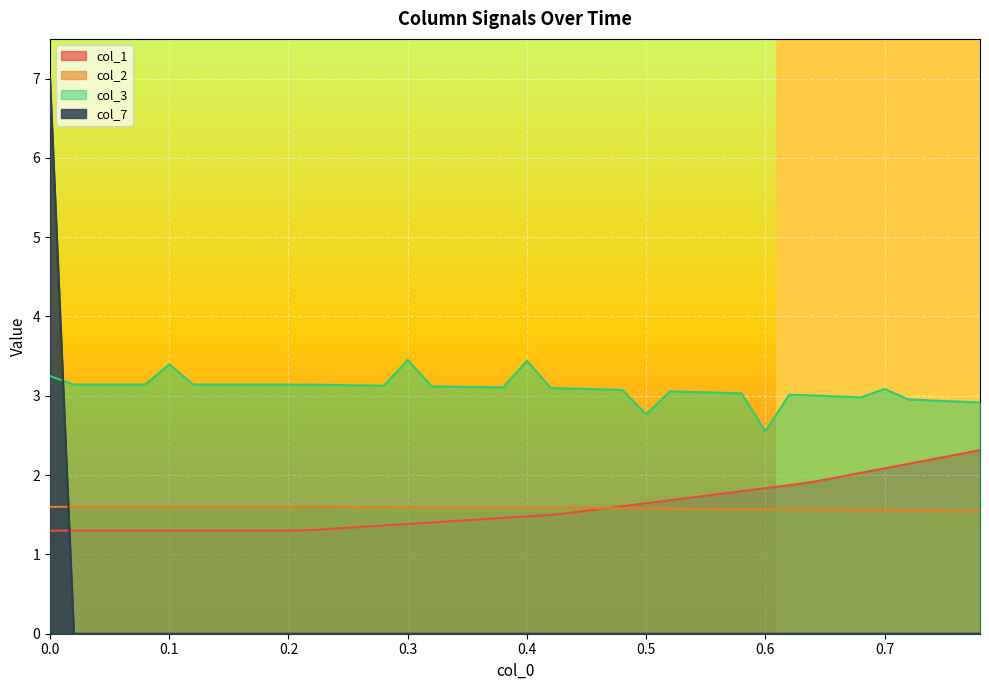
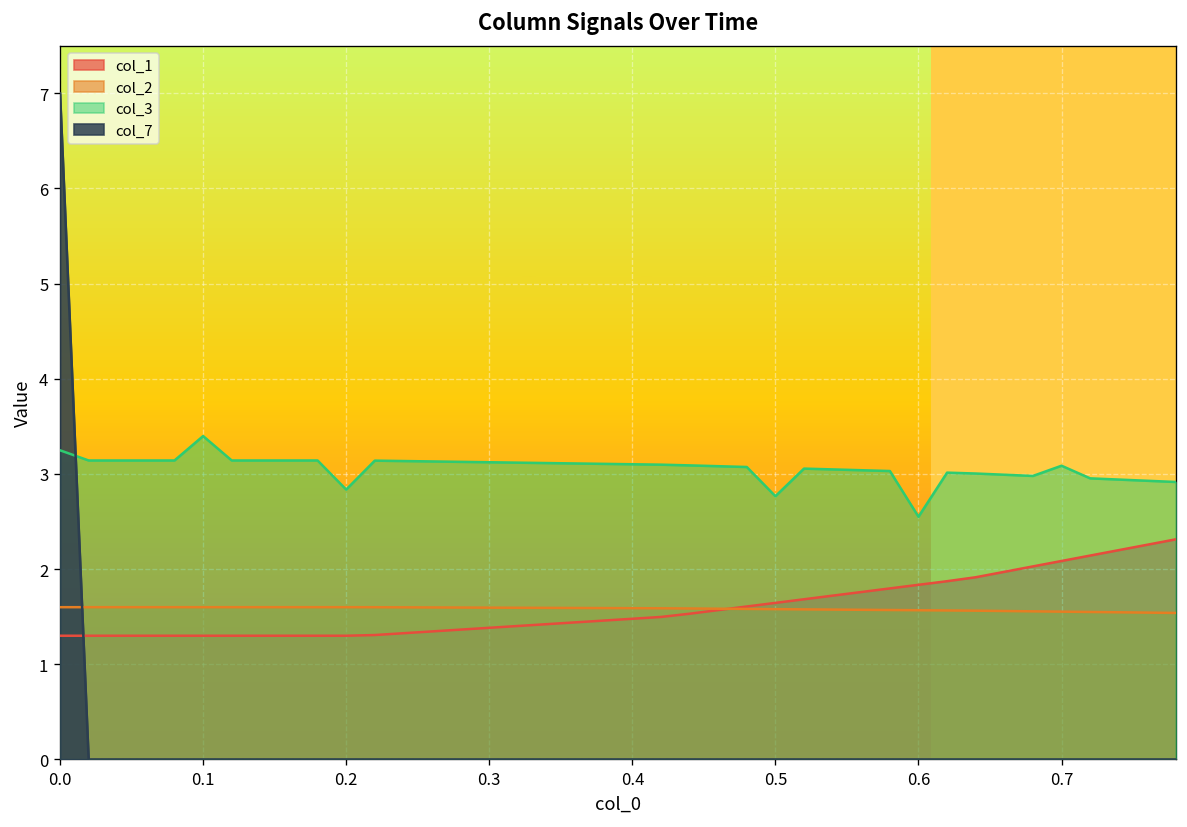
col_3, 0.2: 3.1 -> 2.8
col_3, 0.3: 3.5 -> 3.1
col_3, 0.4: 3.4 -> 3.1
